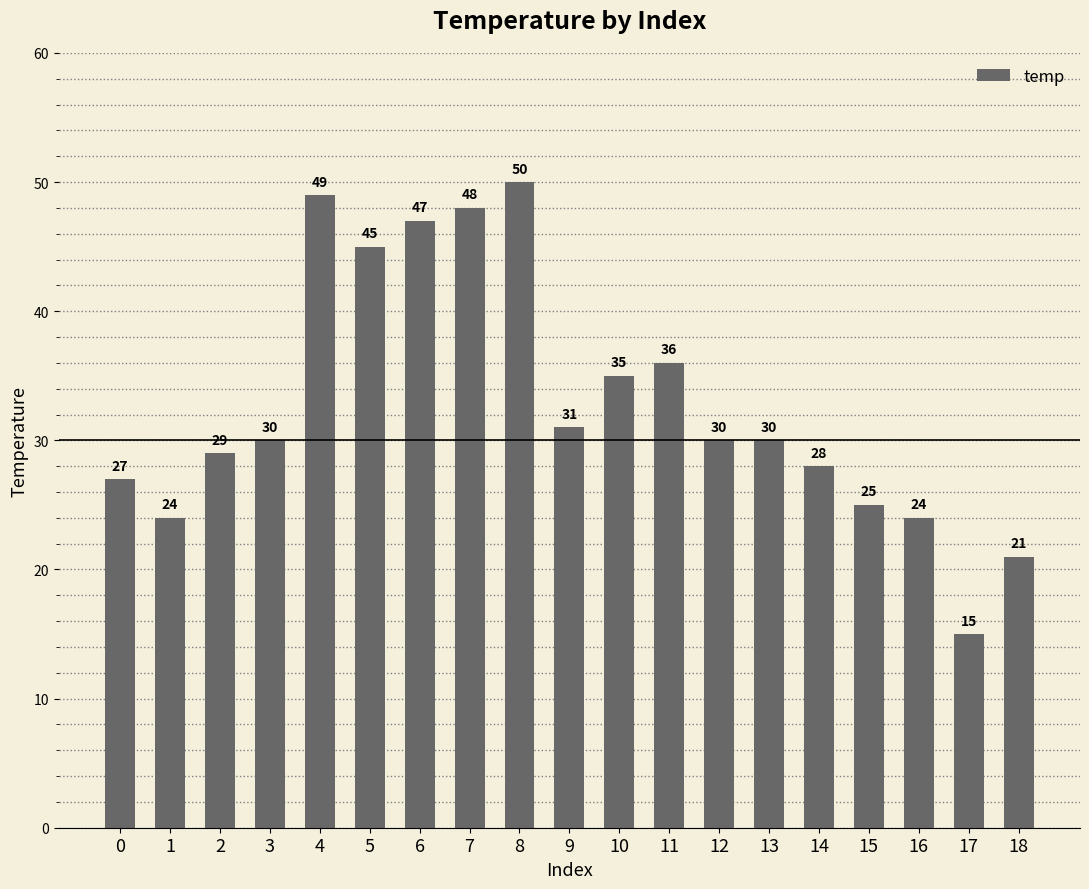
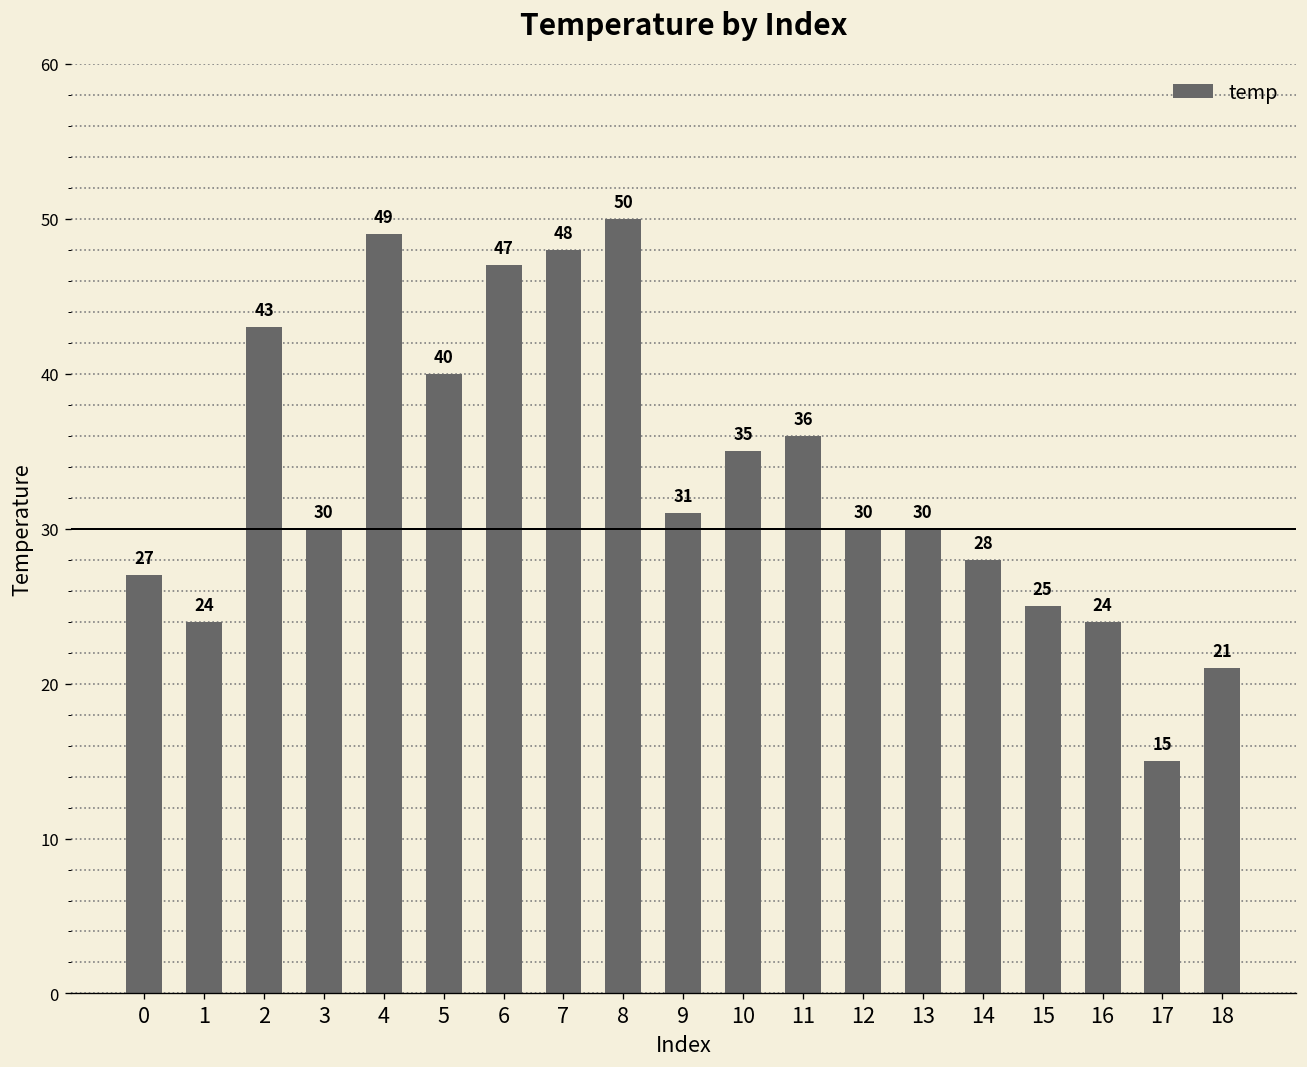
2: 29 -> 43
5: 45 -> 40
